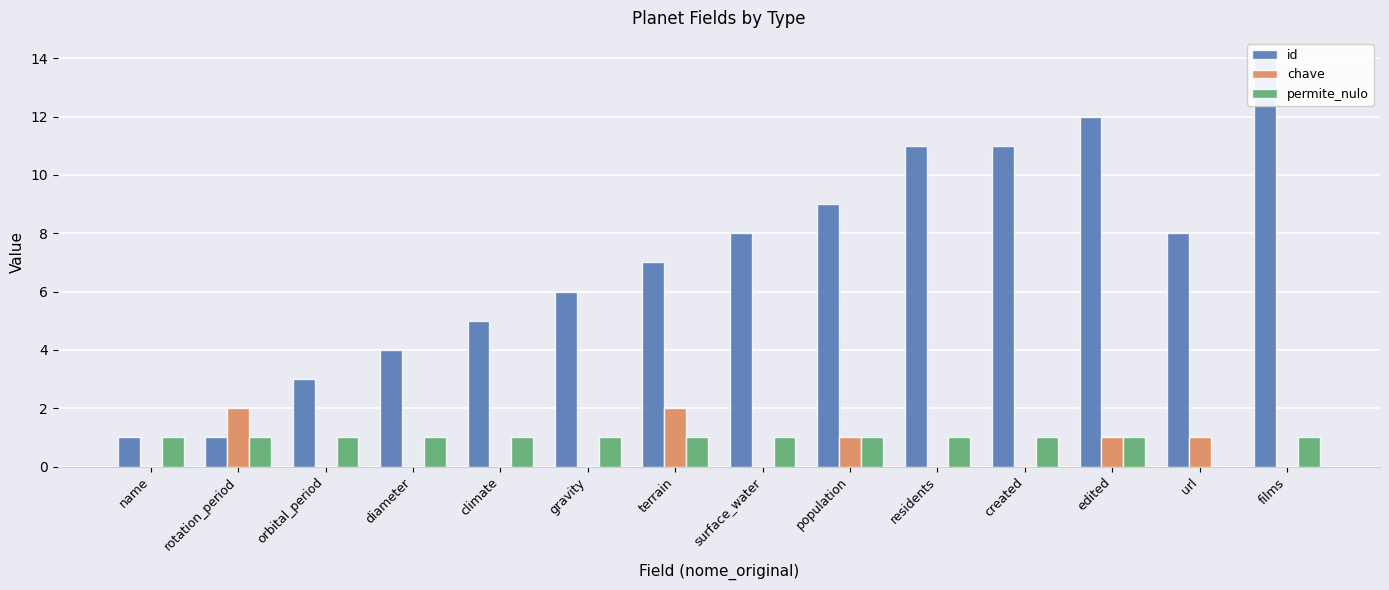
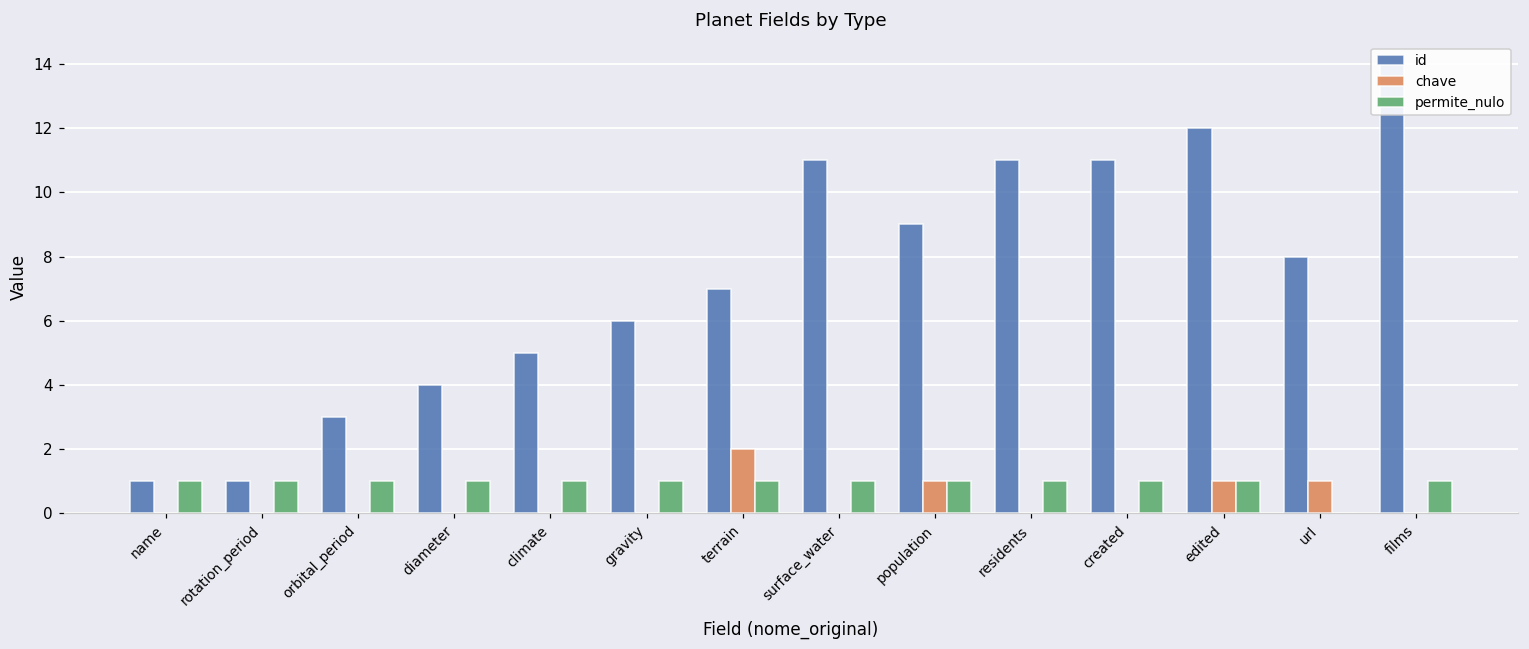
chave, rotation_period: 2 -> 0
id, surface_water: 8 -> 11
